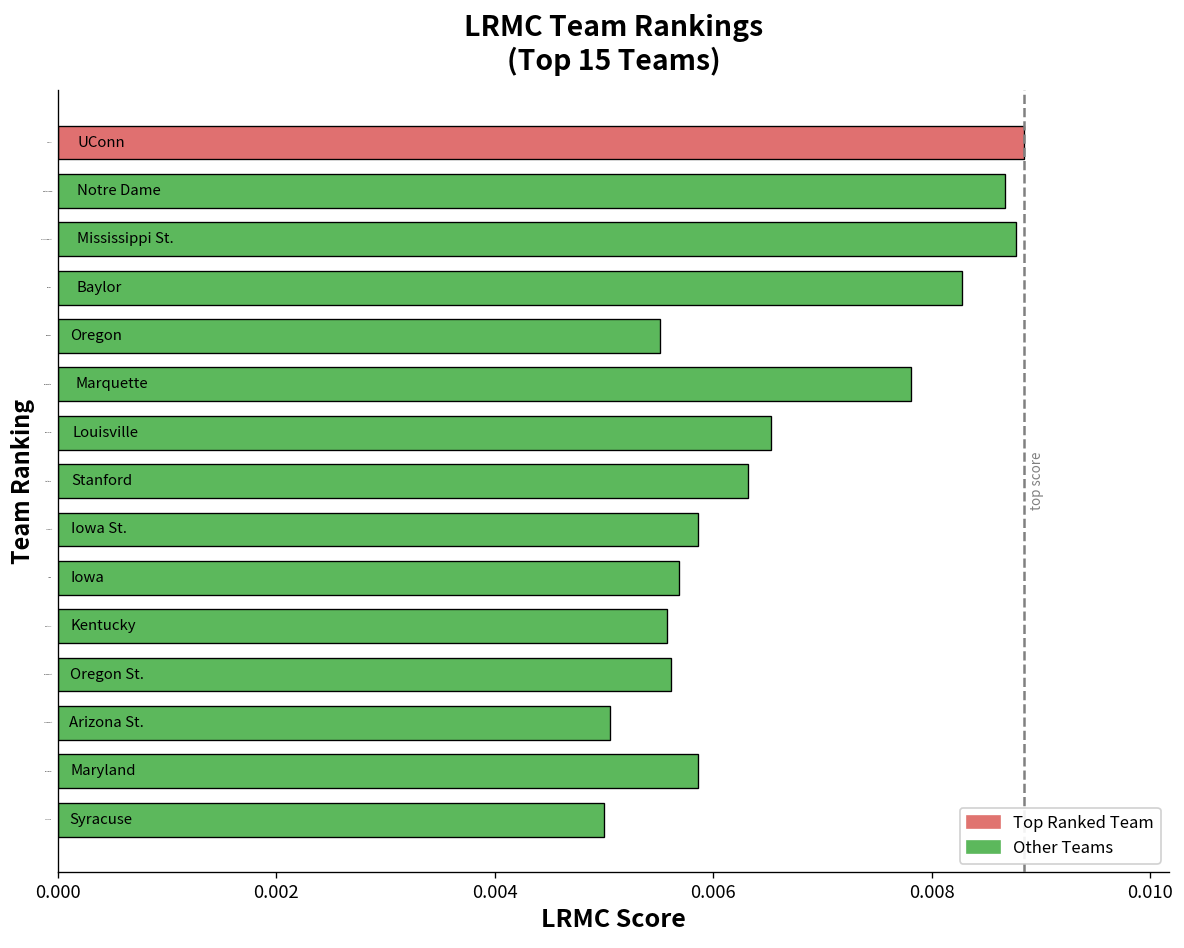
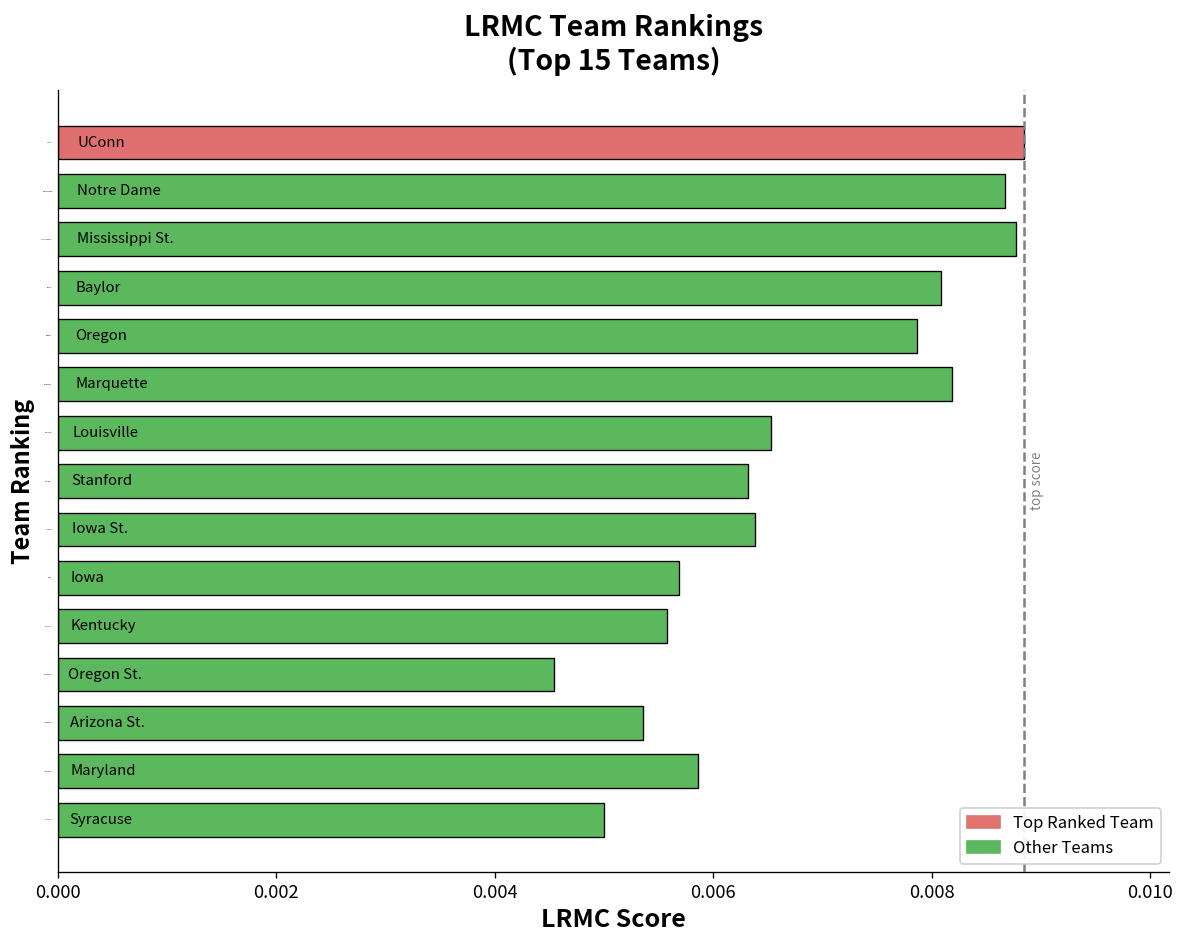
Baylor: 0.0083 -> 0.0081
Oregon: 0.0055 -> 0.0079
Marquette: 0.0078 -> 0.0082
Iowa St.: 0.0059 -> 0.0064
Oregon St.: 0.0056 -> 0.0045
Arizona St.: 0.0051 -> 0.0054
